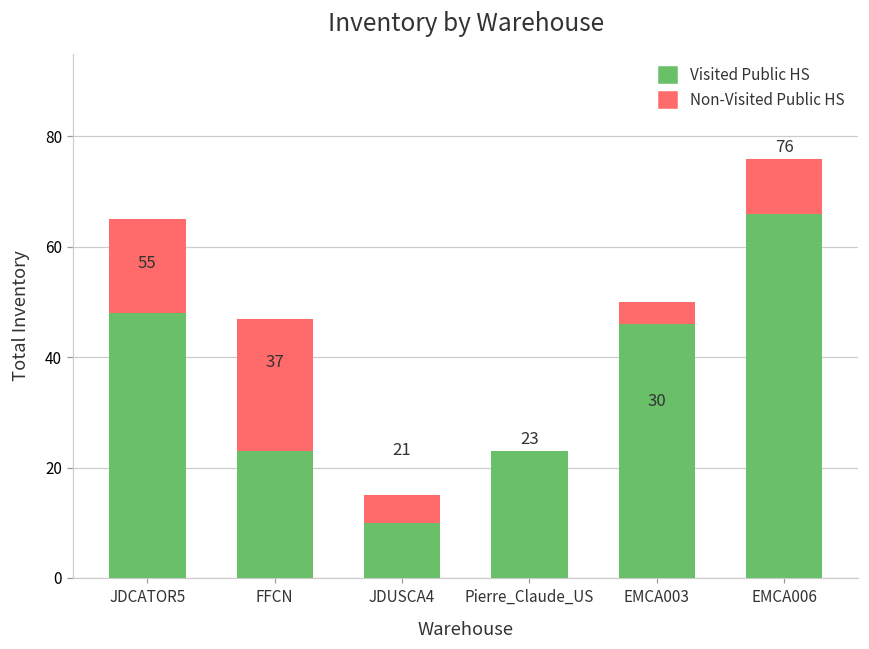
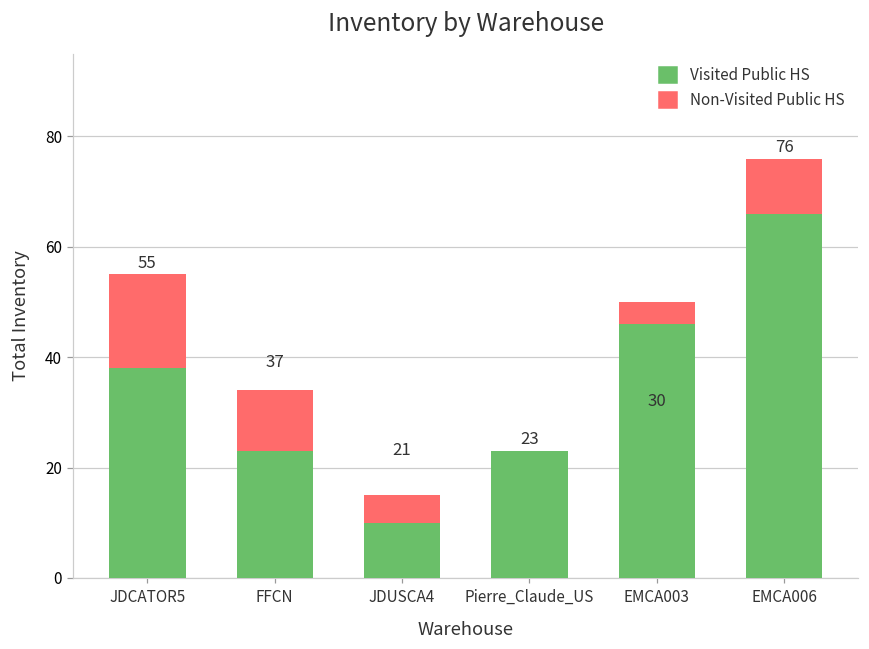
Visited Public HS, JDCATOR5: 48 -> 38
Non-Visited Public HS, FFCN: 24 -> 11
